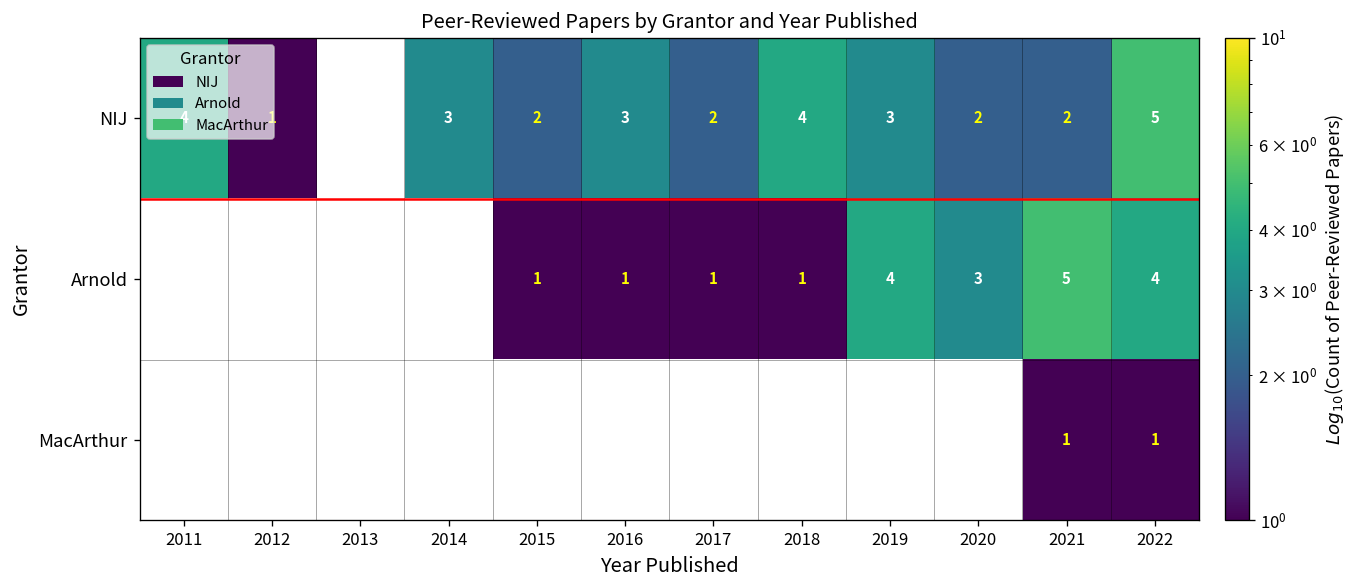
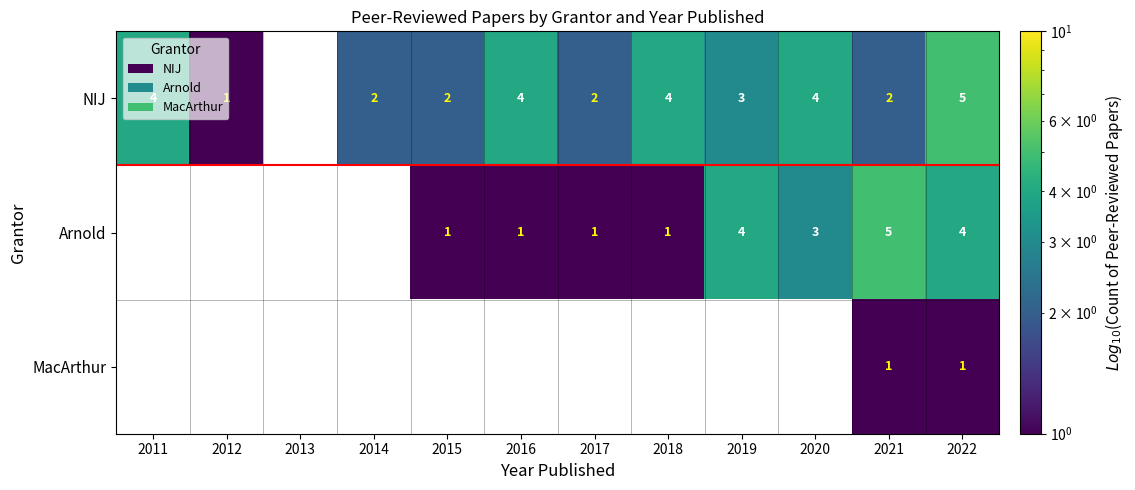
NIJ, 2014: 3 -> 2
NIJ, 2016: 3 -> 4
NIJ, 2020: 2 -> 4
